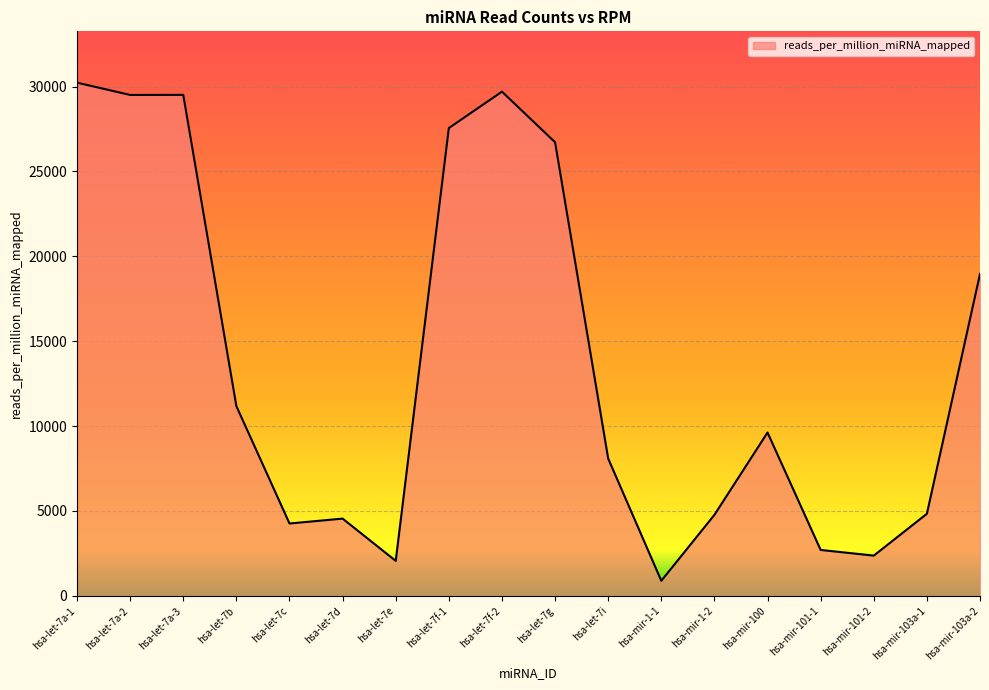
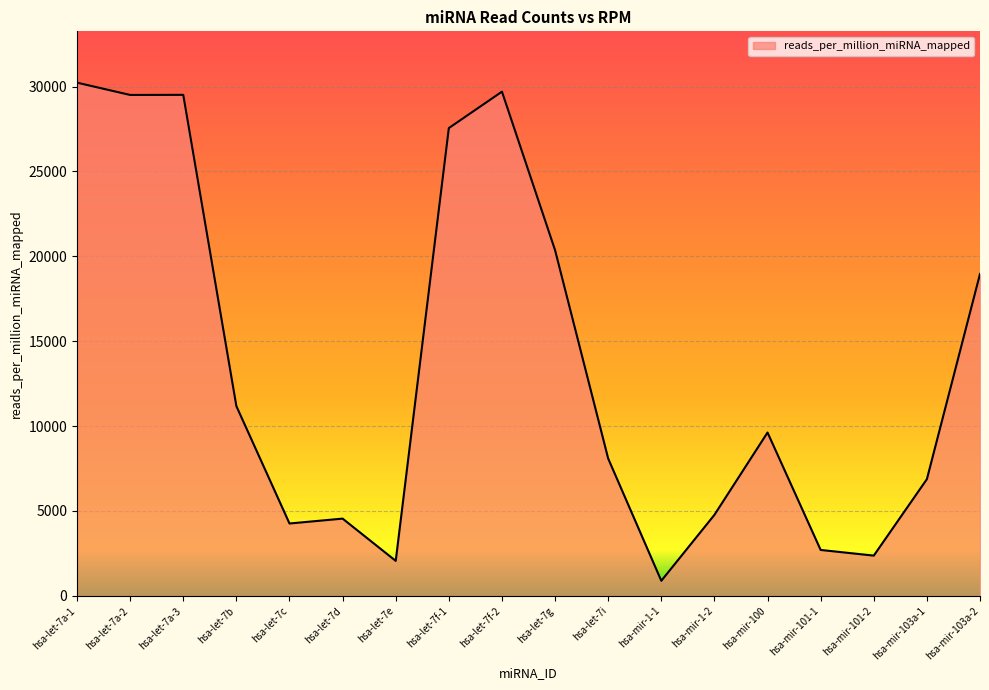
hsa-let-7g: 26700 -> 20400
hsa-mir-103a-1: 4800 -> 6900
